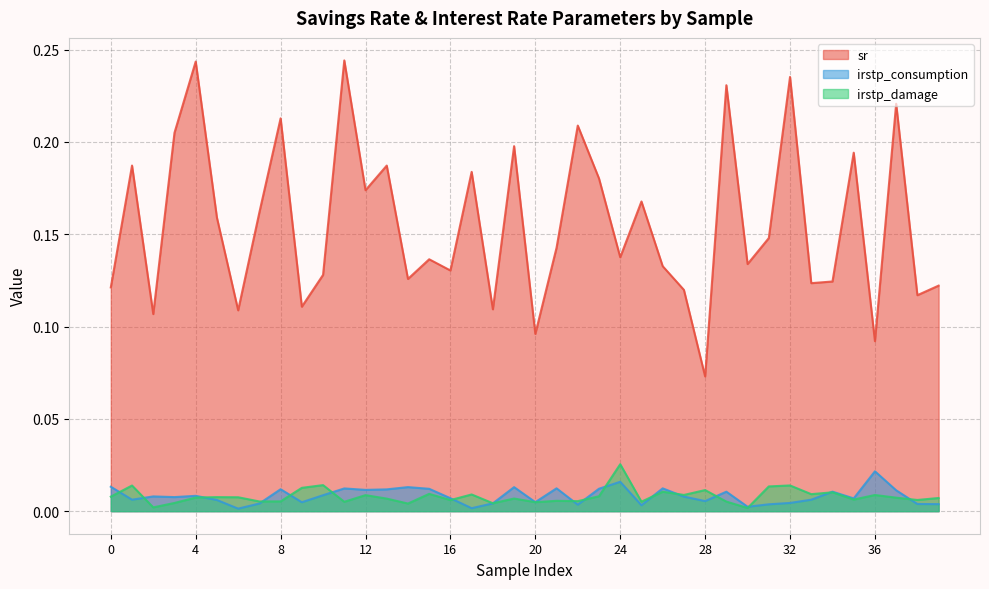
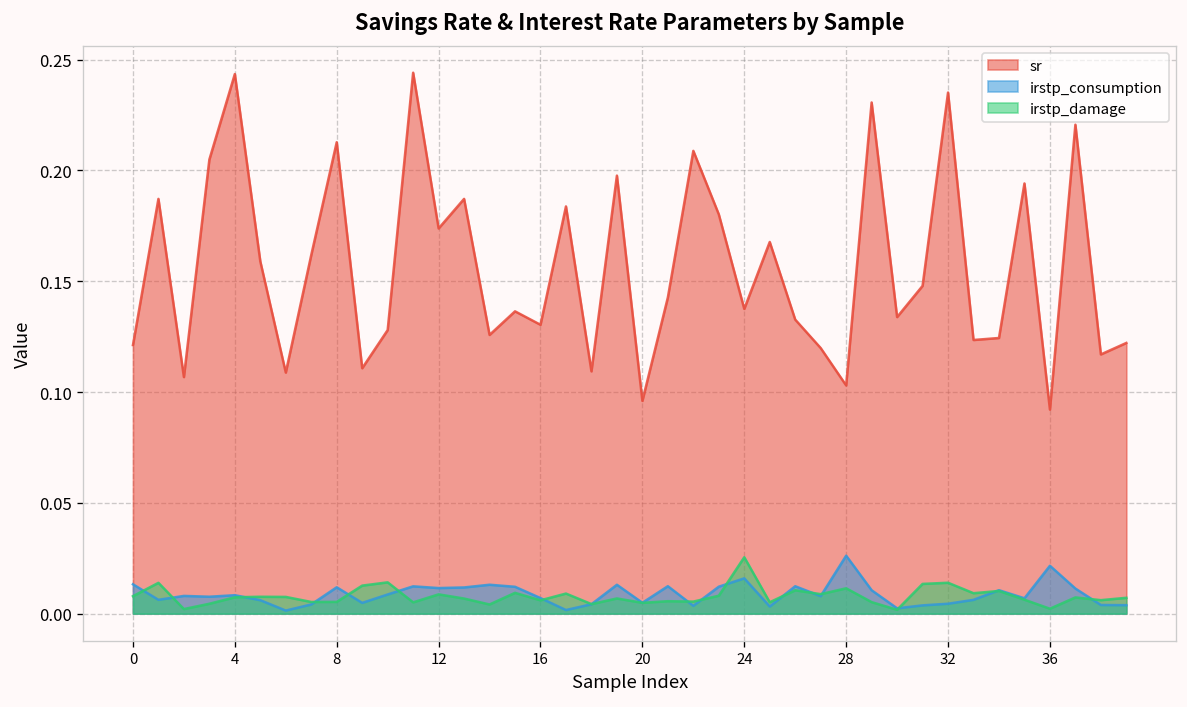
sr, 28: 0.073 -> 0.103
irstp_consumption, 28: 0.005 -> 0.026
irstp_damage, 36: 0.009 -> 0.002
